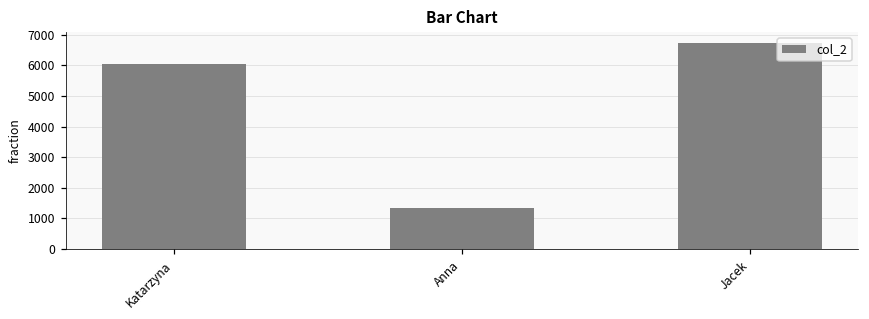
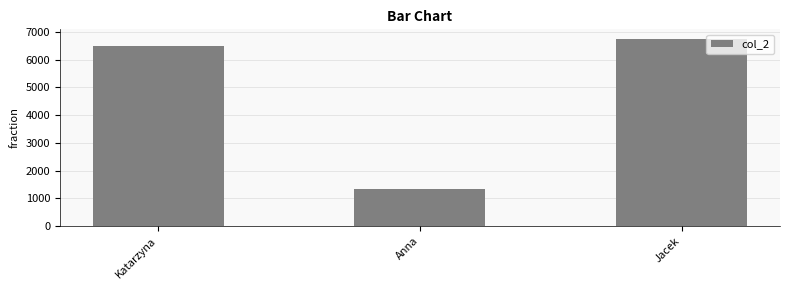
Katarzyna: 6000 -> 6500
